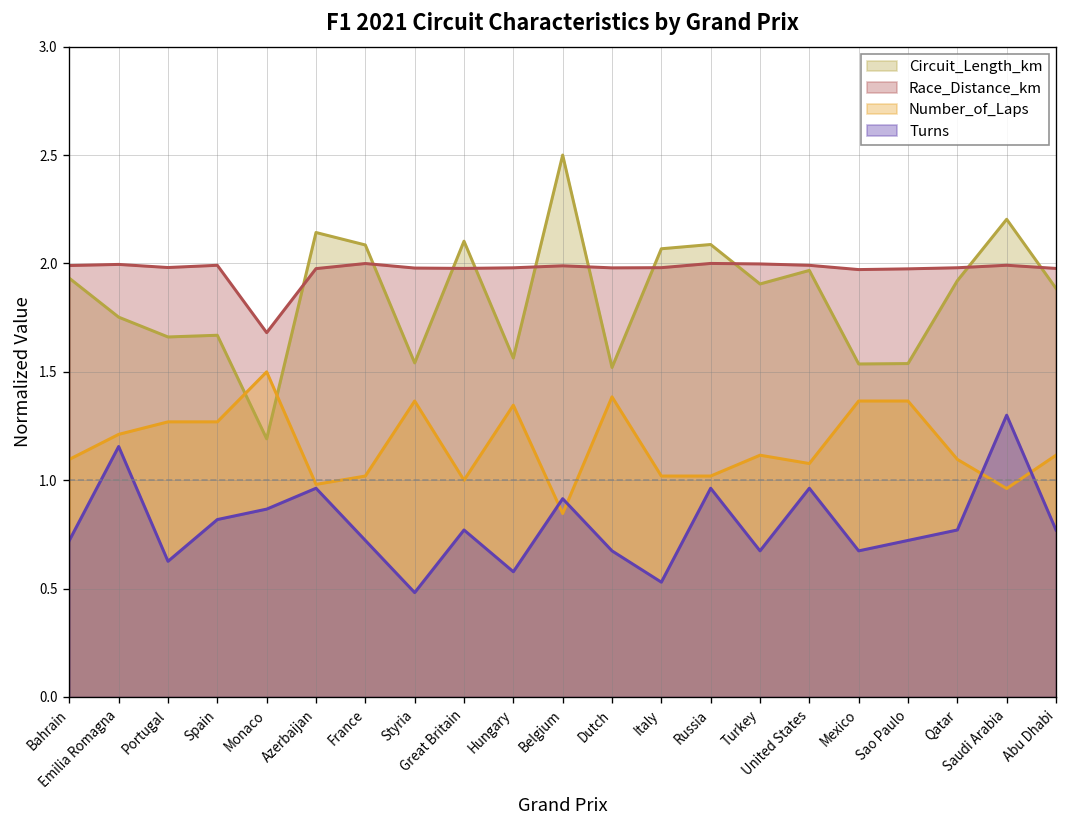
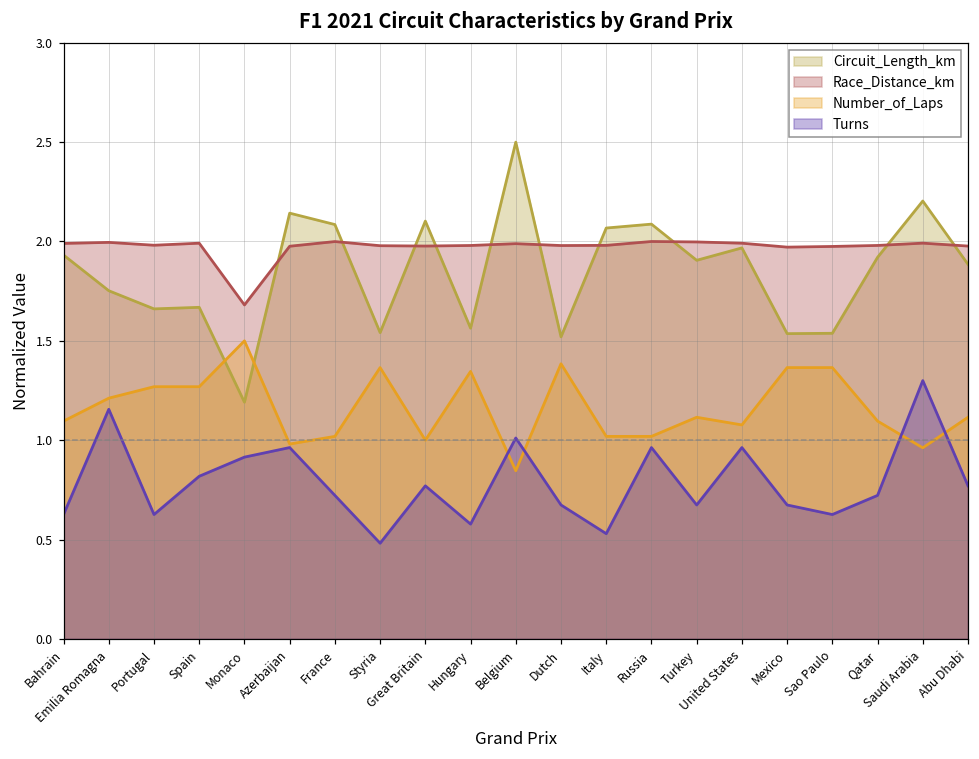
Turns, Bahrain: 0.72 -> 0.63
Turns, Monaco: 0.87 -> 0.91
Turns, Belgium: 0.91 -> 1.01
Turns, Sao Paulo: 0.72 -> 0.63
Turns, Qatar: 0.77 -> 0.72
